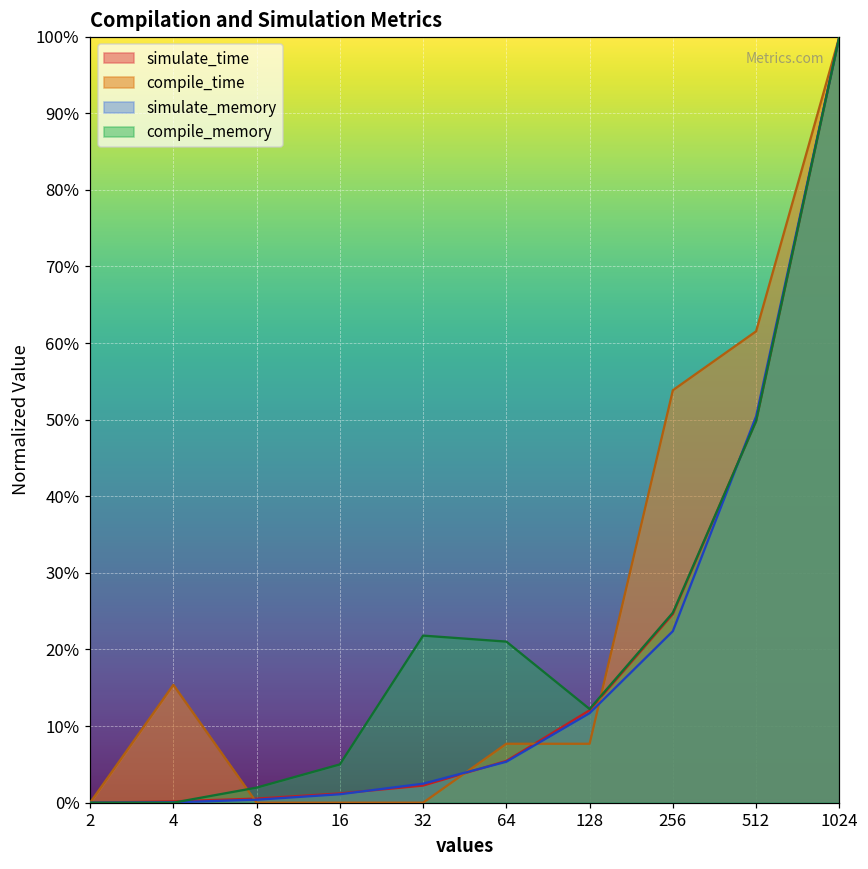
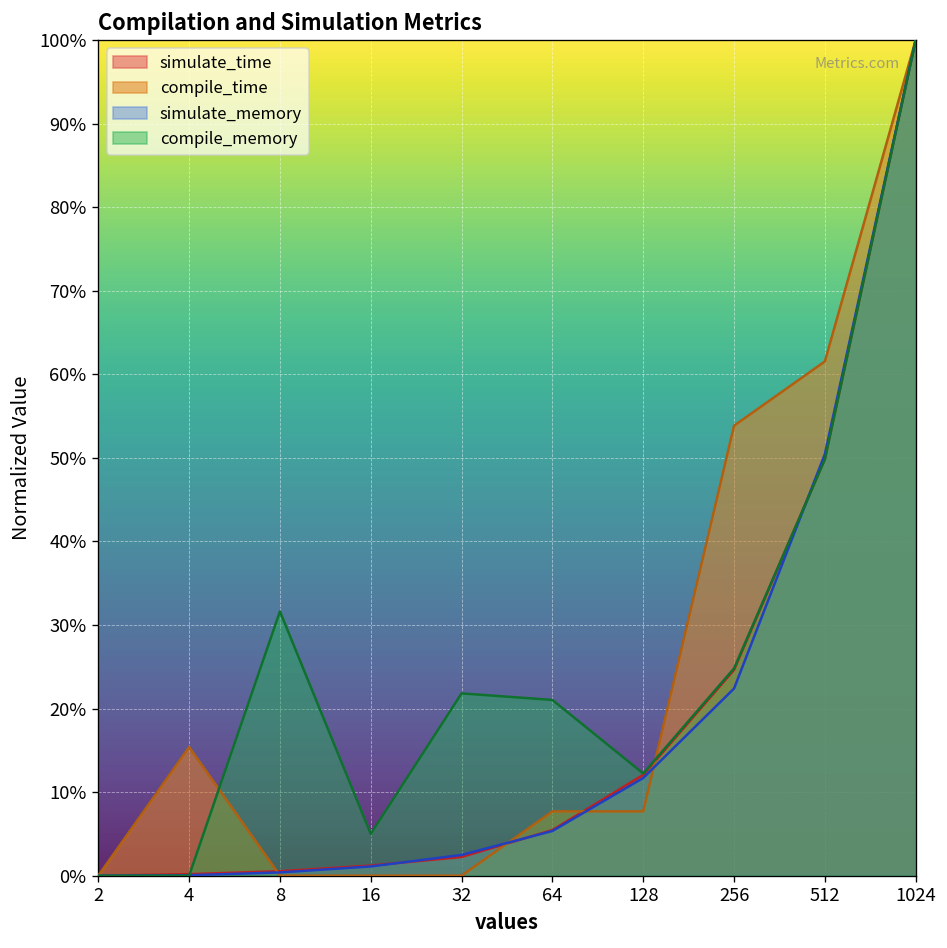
compile_memory, 8: 2% -> 32%
